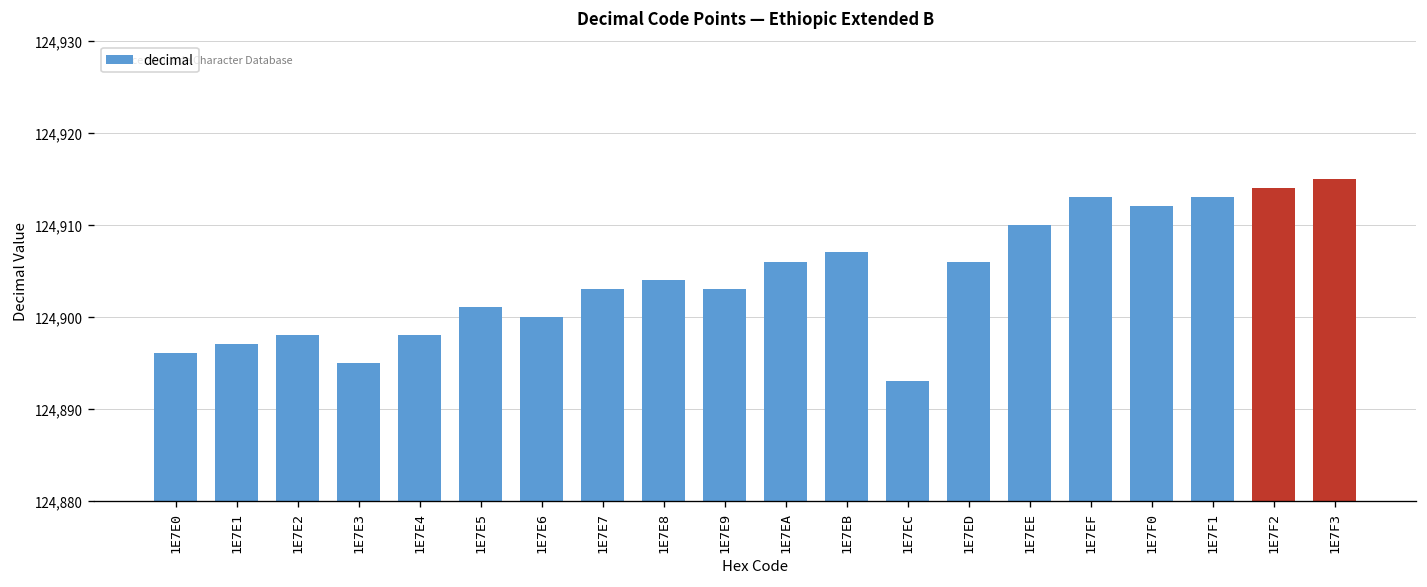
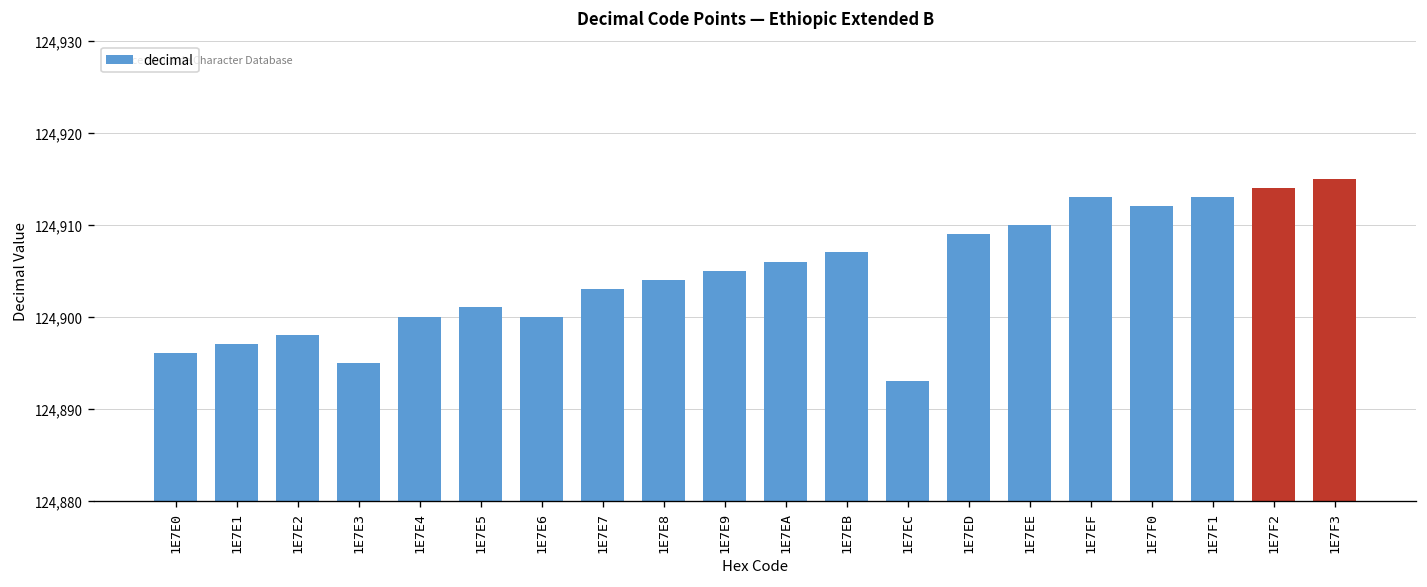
1E7E4: 124,898 -> 124,900
1E7E9: 124,903 -> 124,905
1E7ED: 124,906 -> 124,909
